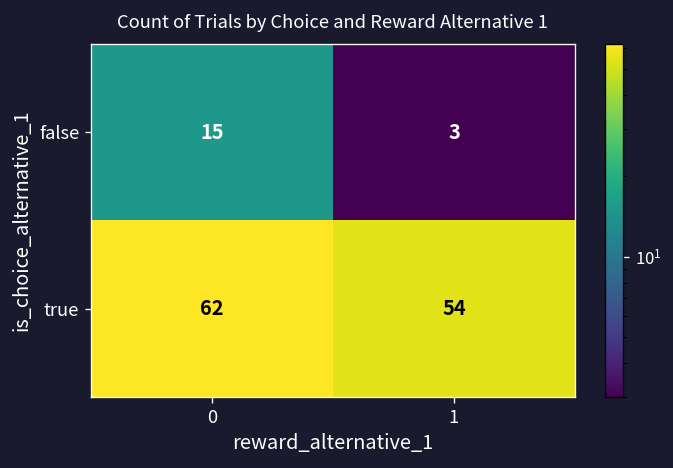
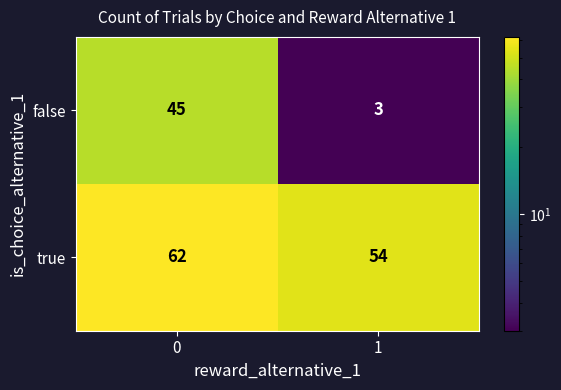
false, 0: 15 -> 45
